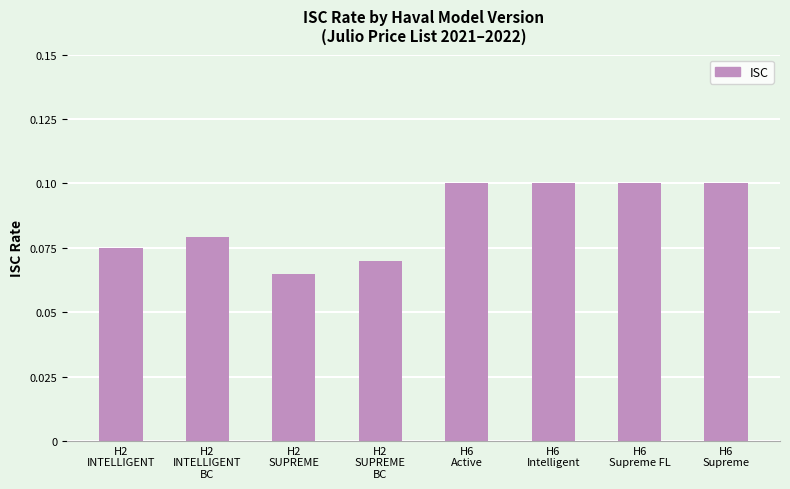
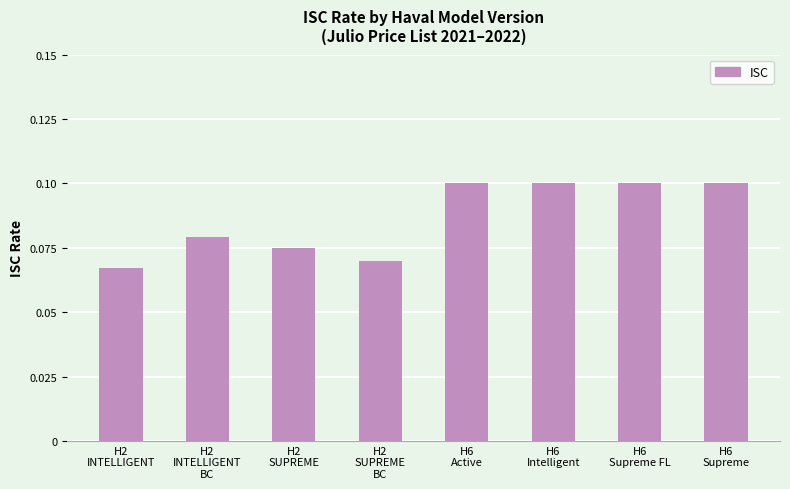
H2 INTELLIGENT: 0.075 -> 0.067
H2 SUPREME: 0.065 -> 0.075
